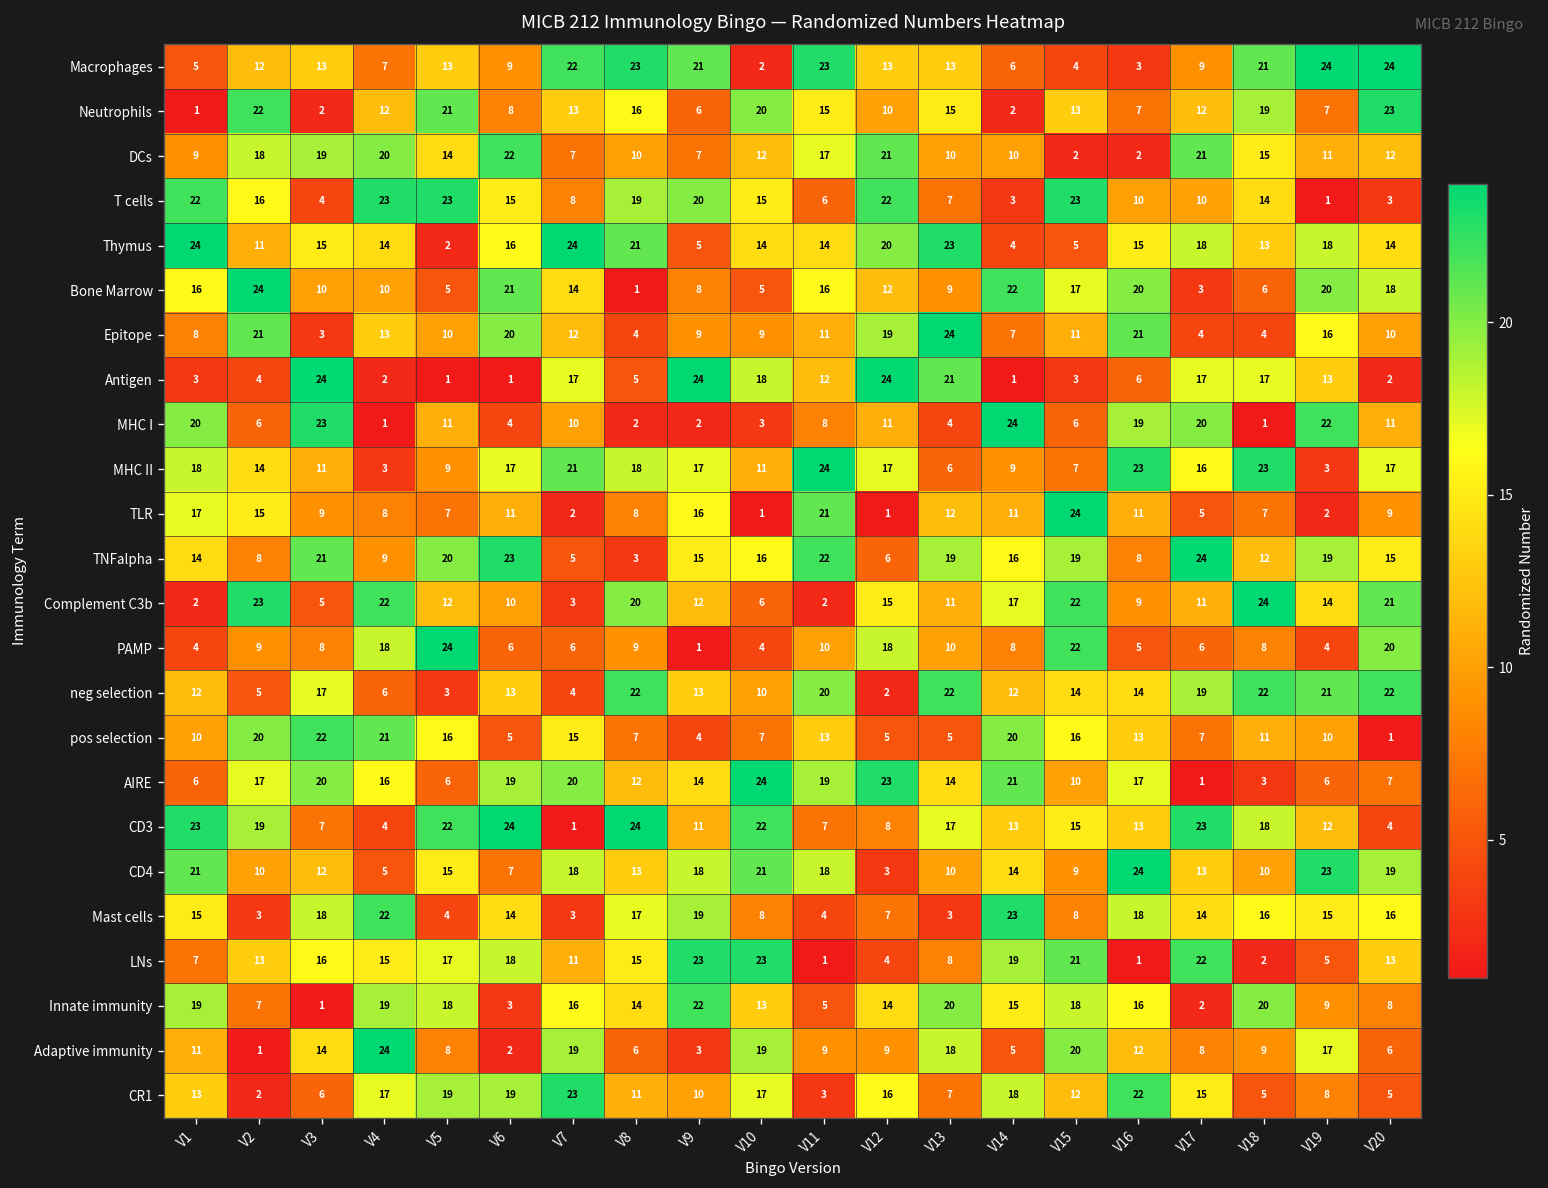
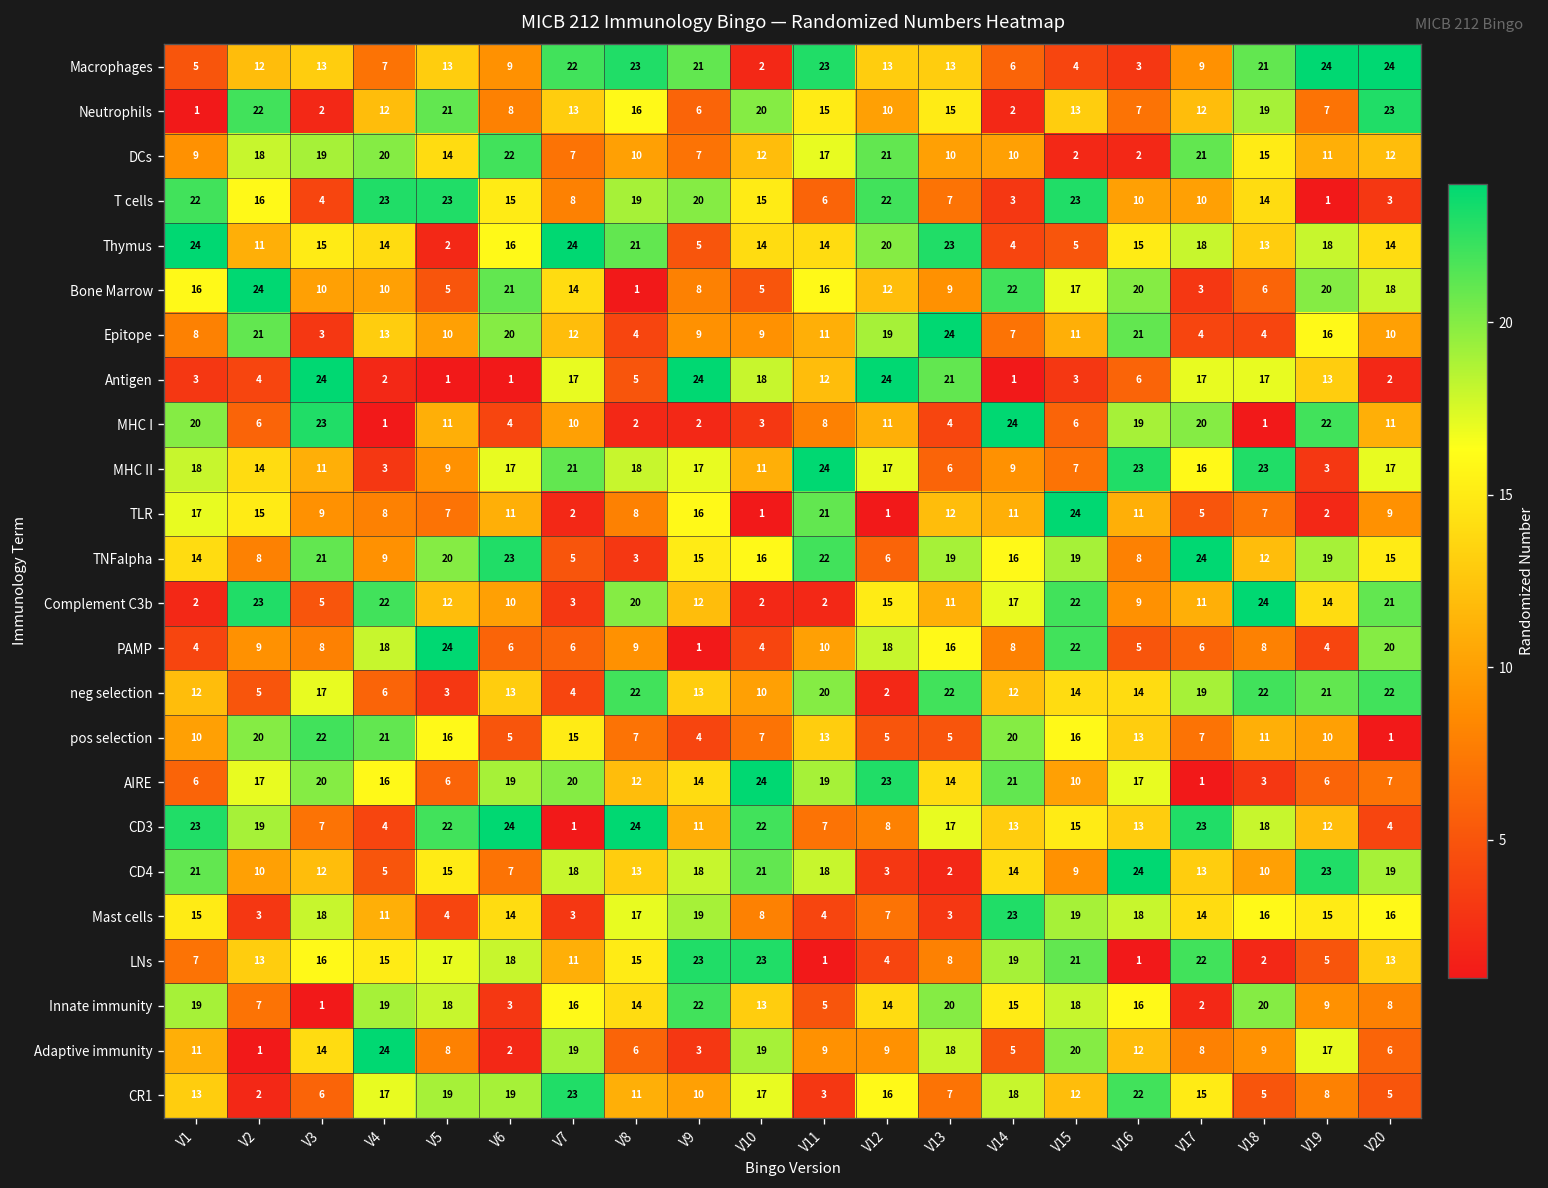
Complement C3b, V10: 6 -> 2
PAMP, V13: 10 -> 16
CD4, V13: 10 -> 2
Mast cells, V4: 22 -> 11
Mast cells, V15: 8 -> 19
